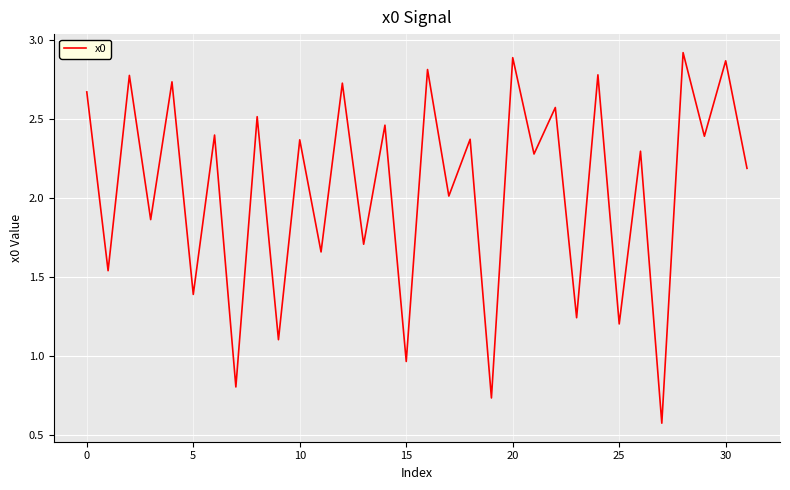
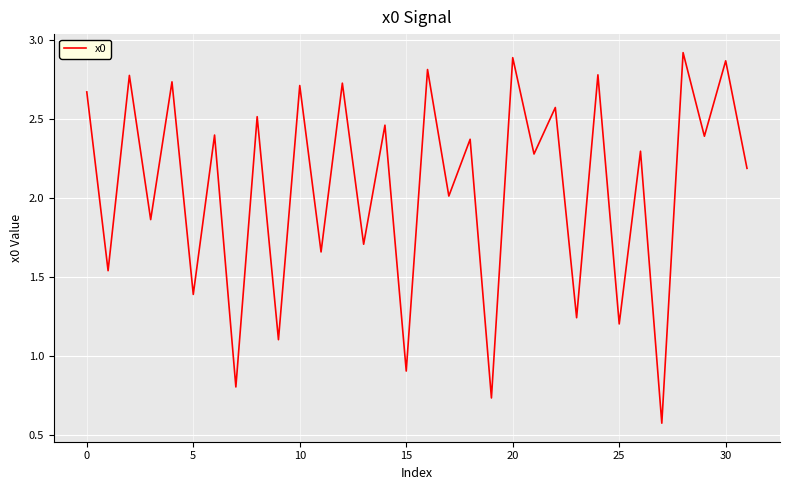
10: 2.37 -> 2.71
15: 0.96 -> 0.90
